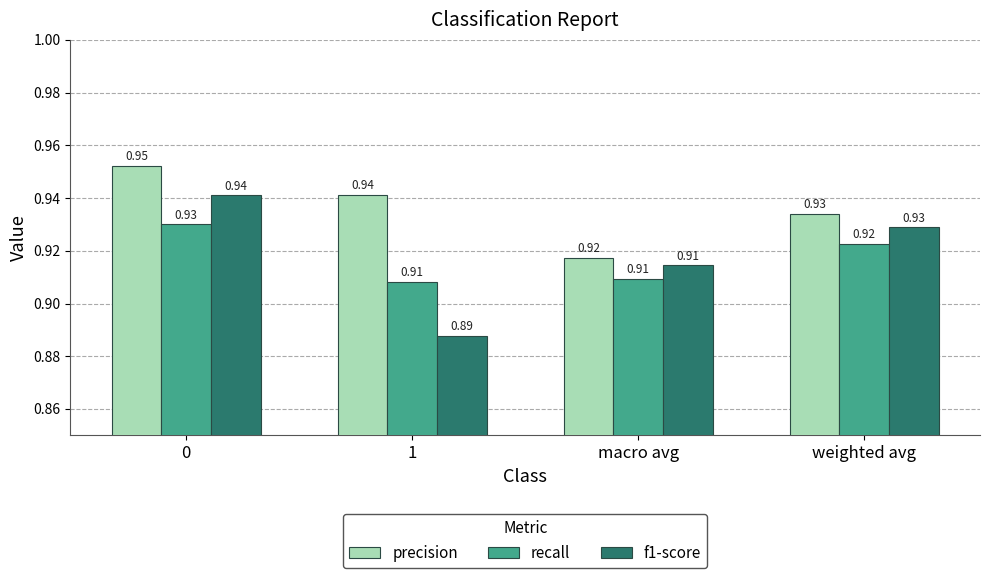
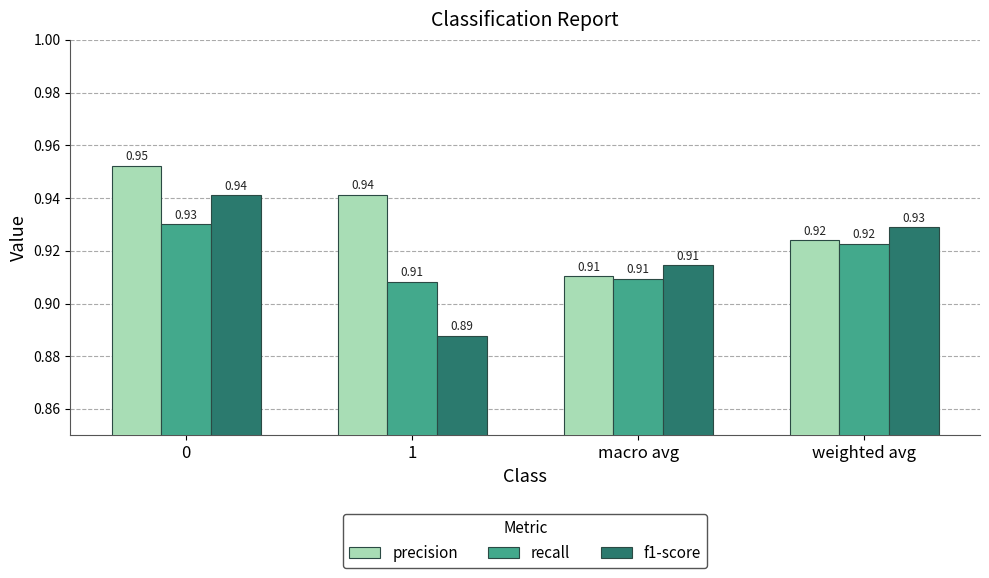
precision, macro avg: 0.92 -> 0.91
precision, weighted avg: 0.93 -> 0.92
